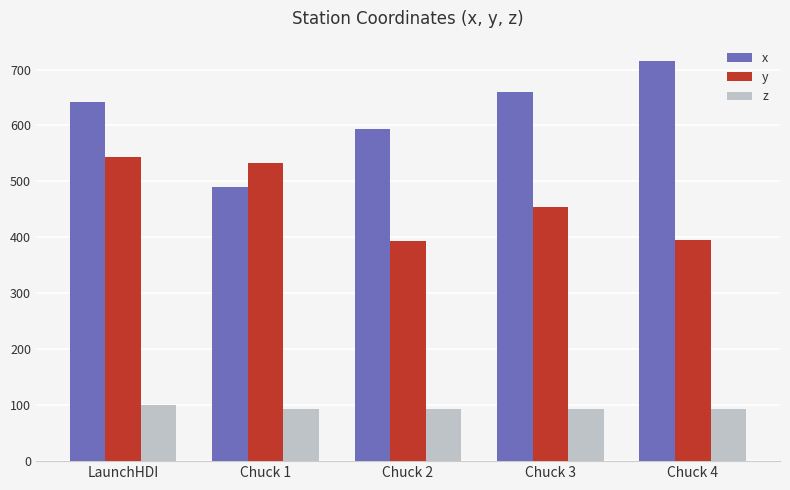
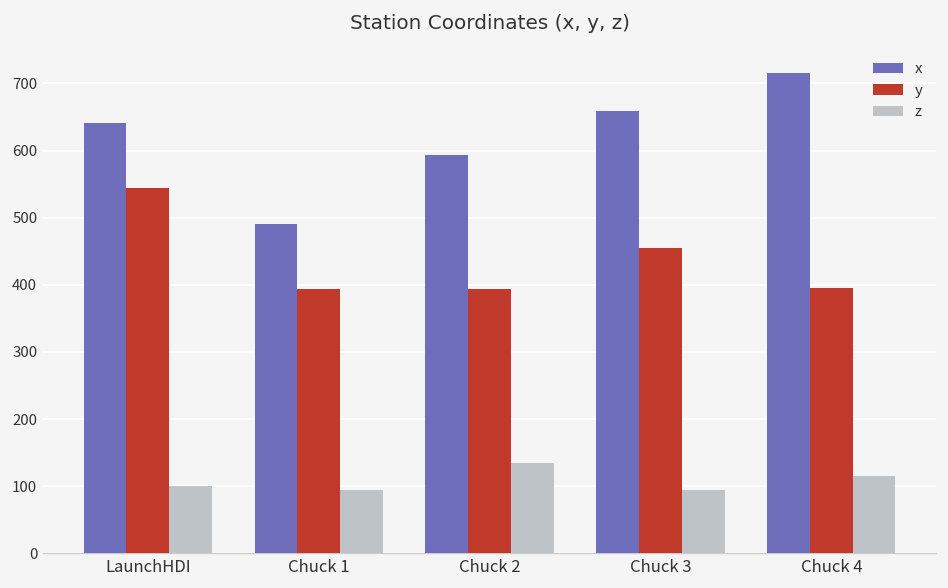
y, Chuck 1: 530 -> 390
z, Chuck 2: 90 -> 130
z, Chuck 4: 90 -> 120
